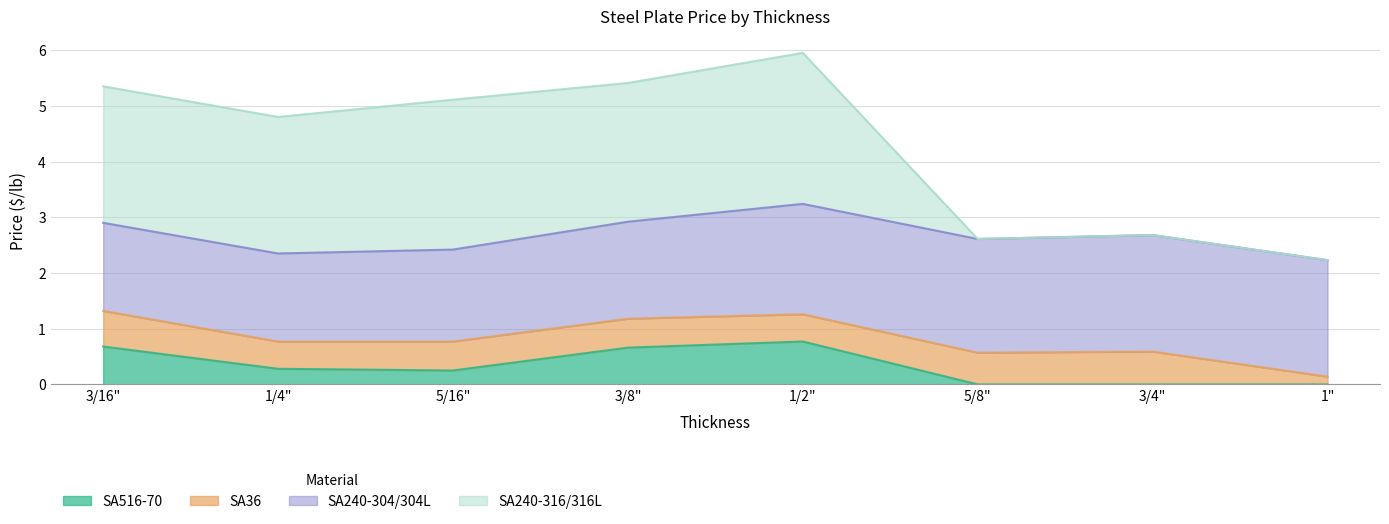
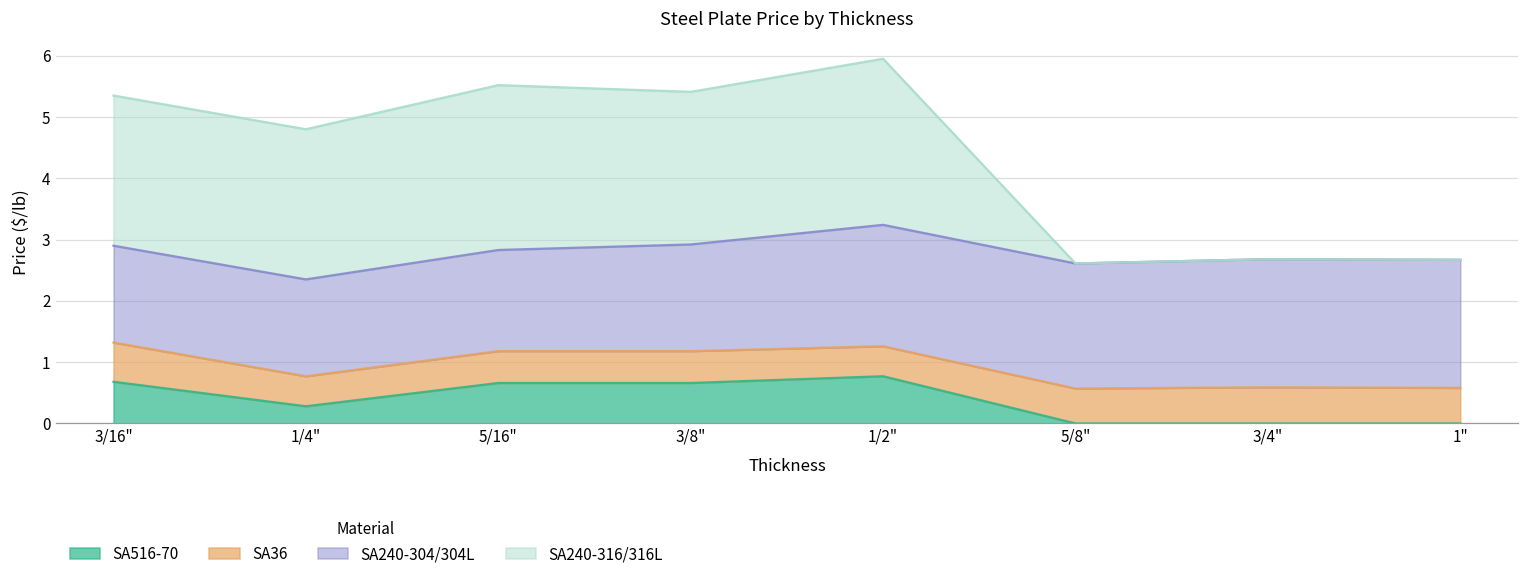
SA516-70, 5/16": 0.3 -> 0.7
SA36, 1": 0.1 -> 0.6
